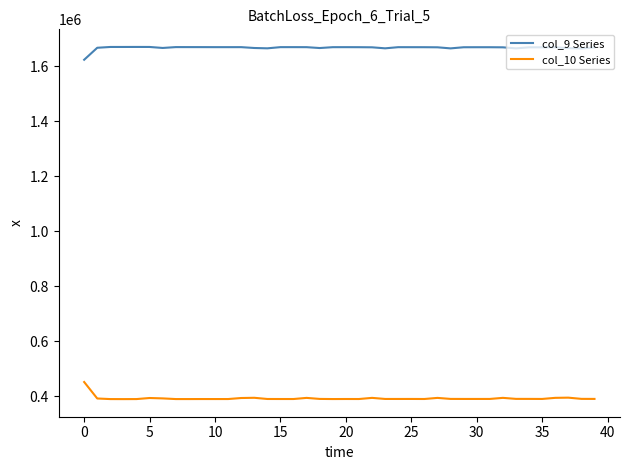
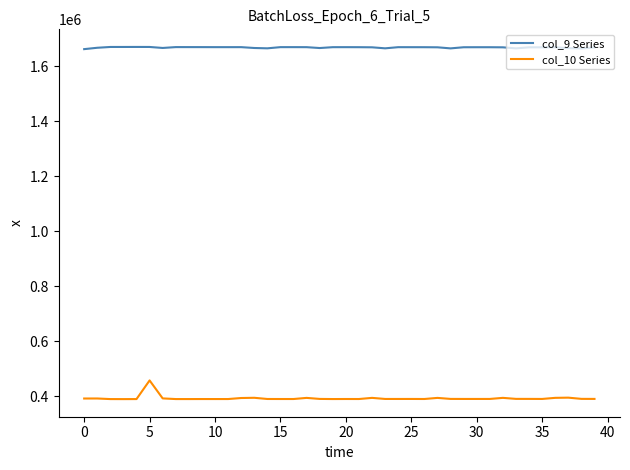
col_9 Series, 0: 1620000 -> 1660000
col_10 Series, 0: 450000 -> 390000
col_10 Series, 5: 390000 -> 460000
